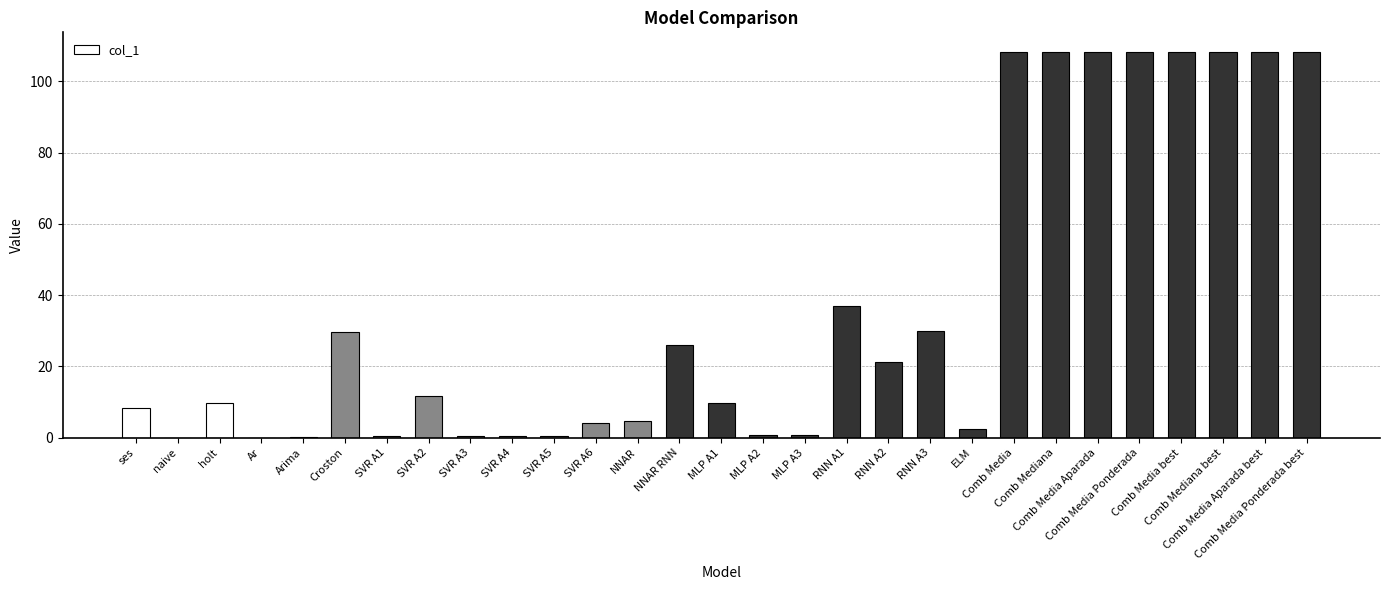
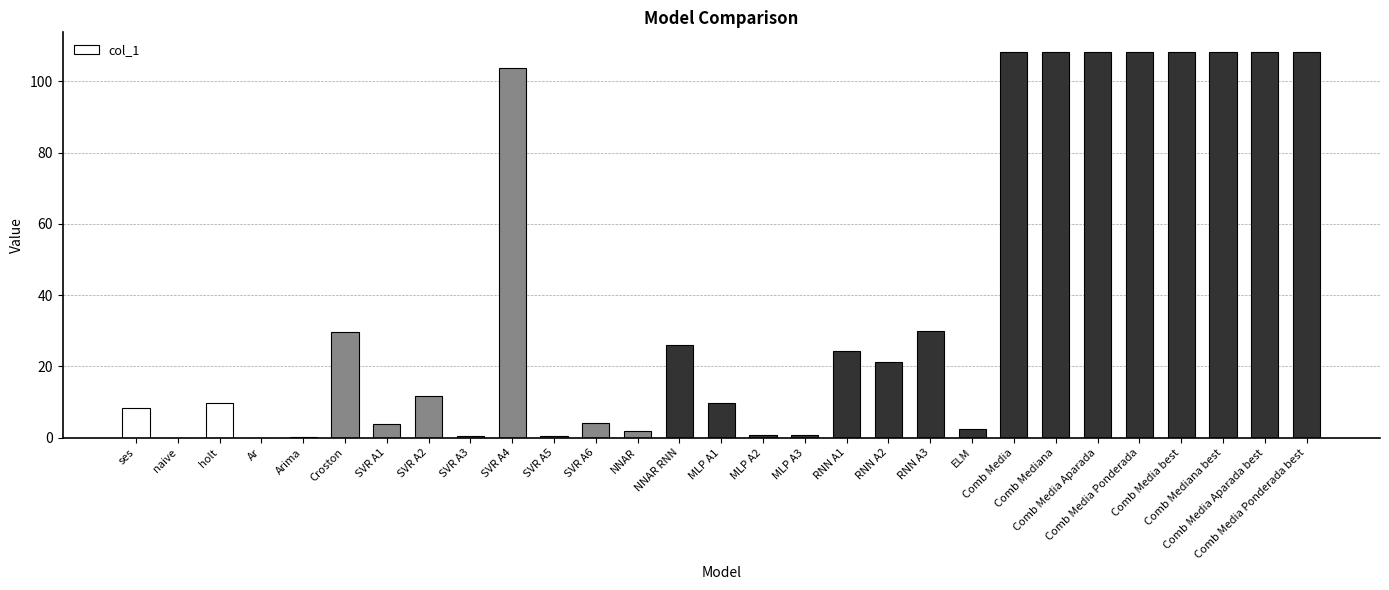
SVR A1: 1 -> 4
SVR A4: 1 -> 104
NNAR: 5 -> 2
RNN A1: 37 -> 24
